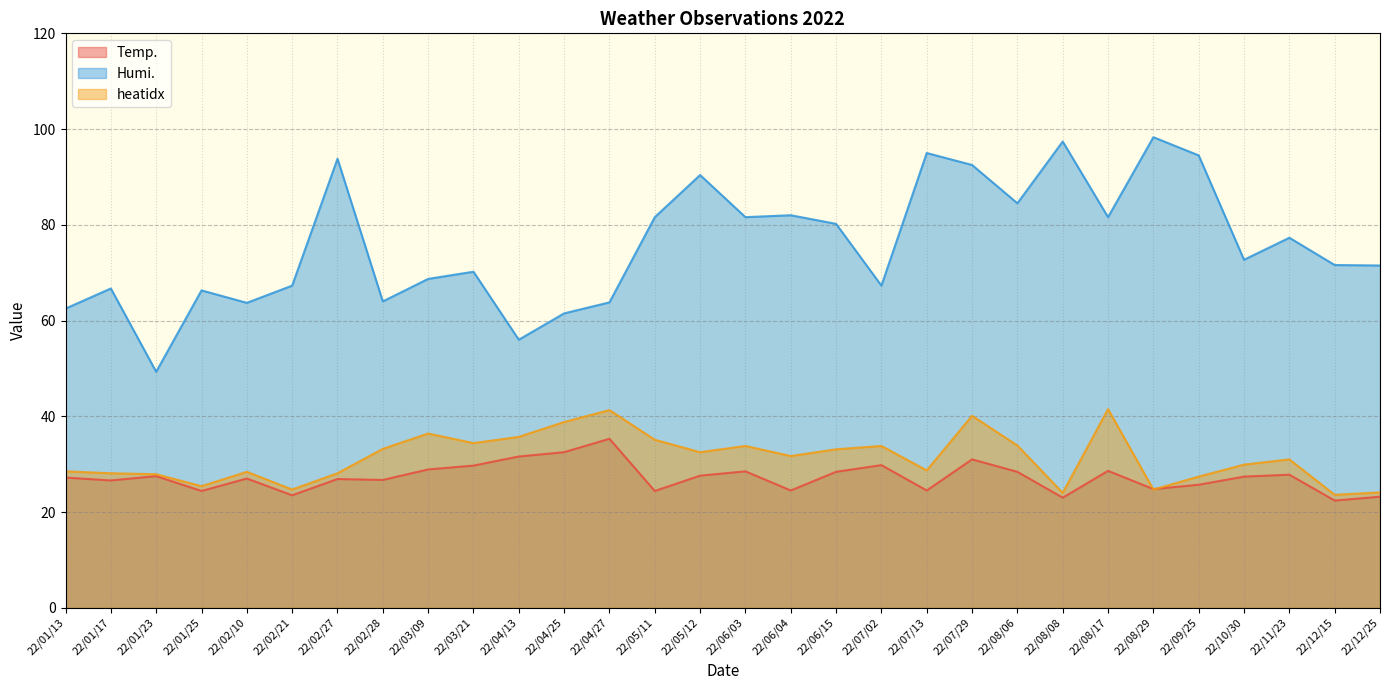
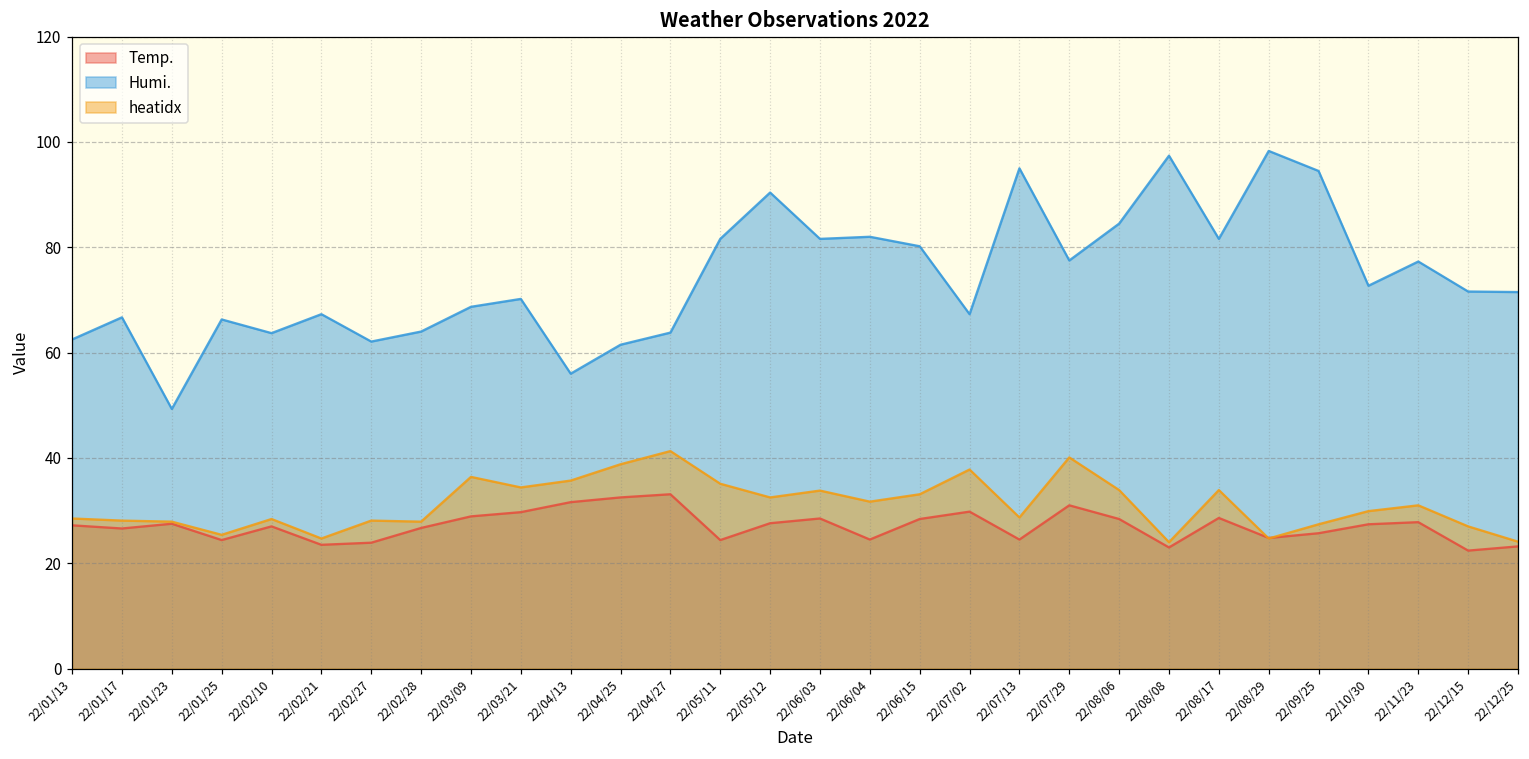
Temp., 22/02/27: 27 -> 24
Humi., 22/02/27: 94 -> 62
heatidx, 22/02/28: 33 -> 28
Temp., 22/04/27: 35 -> 33
heatidx, 22/07/02: 34 -> 38
Humi., 22/07/29: 93 -> 78
heatidx, 22/08/17: 42 -> 34
heatidx, 22/12/15: 24 -> 27
